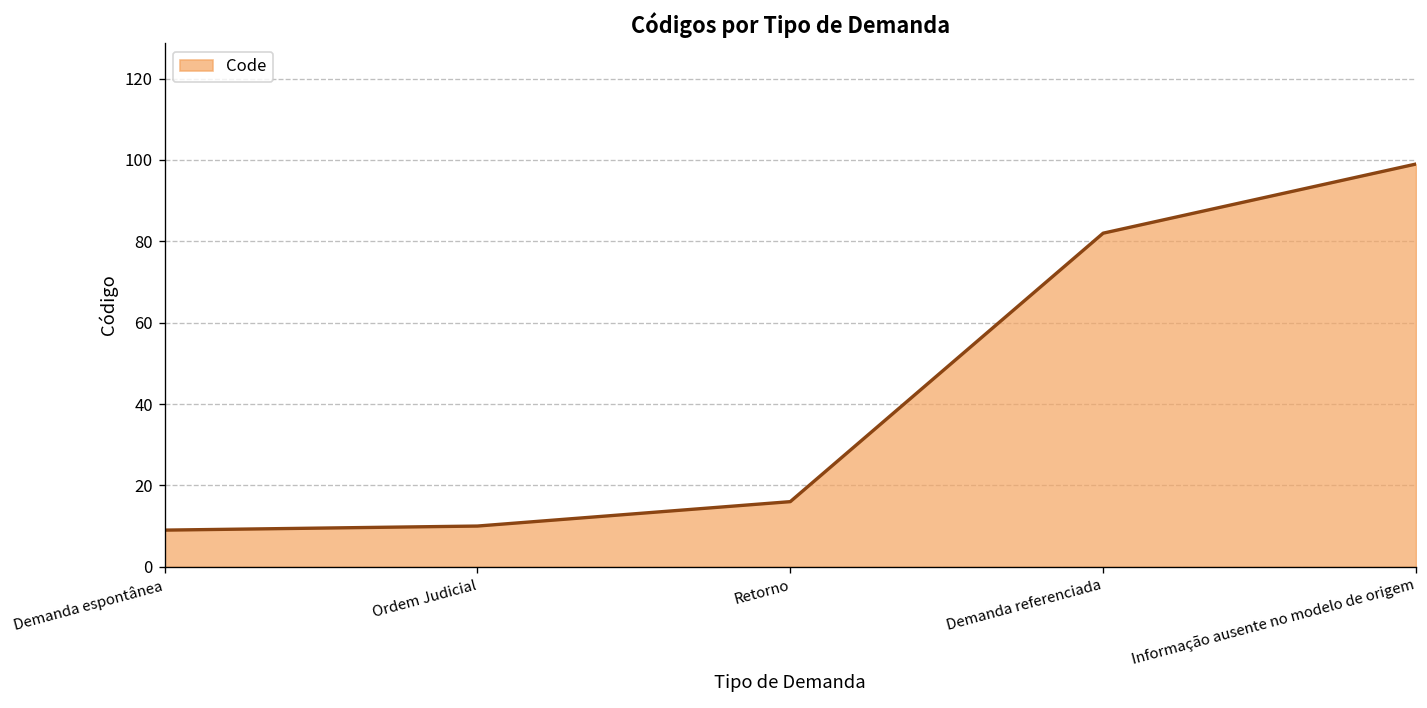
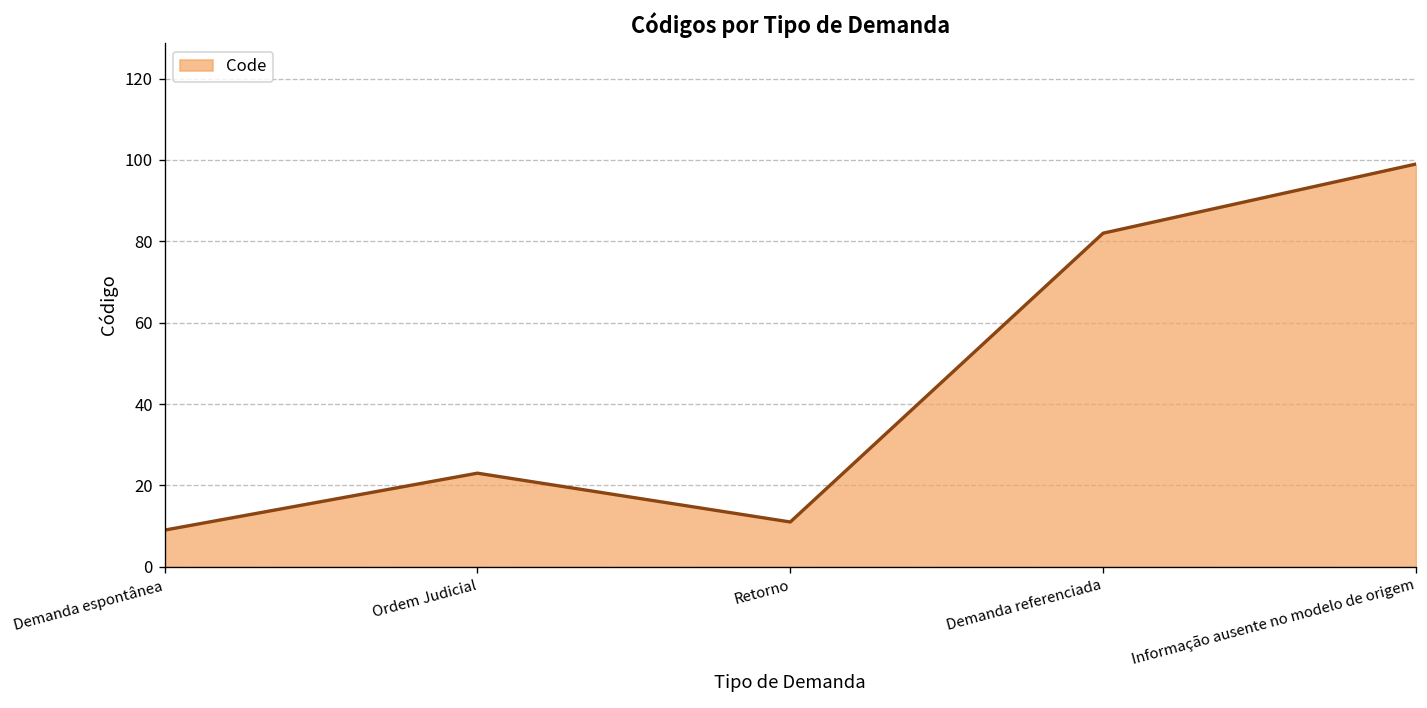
Ordem Judicial: 10 -> 23
Retorno: 16 -> 11
